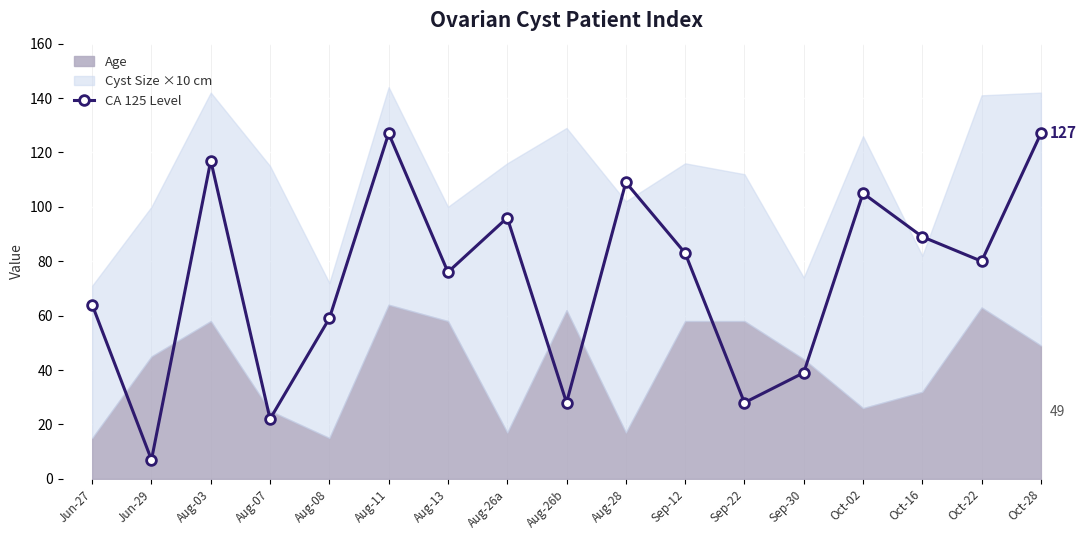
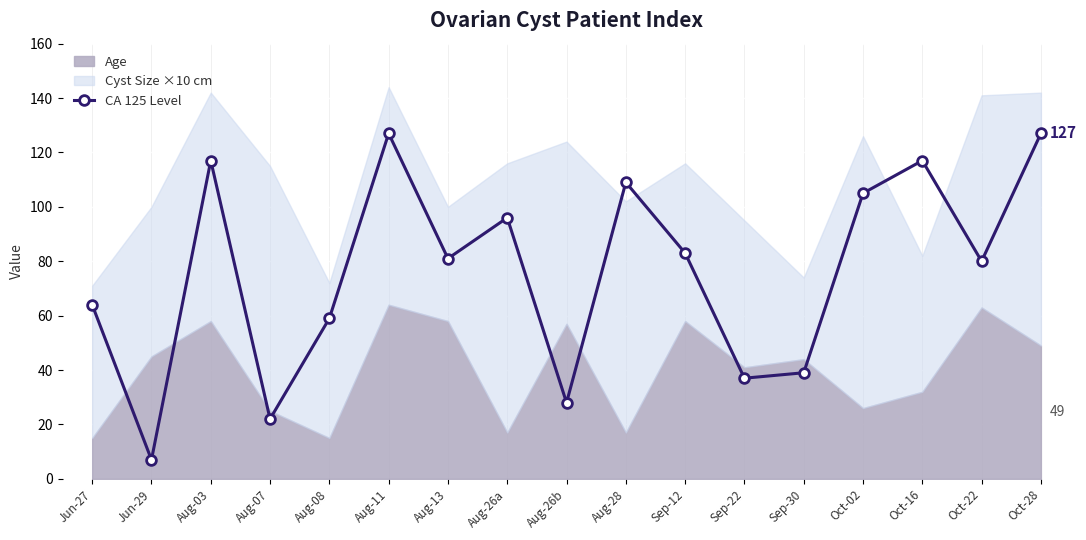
CA 125 Level, Aug-13: 76 -> 81
Age, Aug-26b: 62 -> 57
CA 125 Level, Sep-22: 28 -> 37
Age, Sep-22: 58 -> 41
CA 125 Level, Oct-16: 89 -> 117
